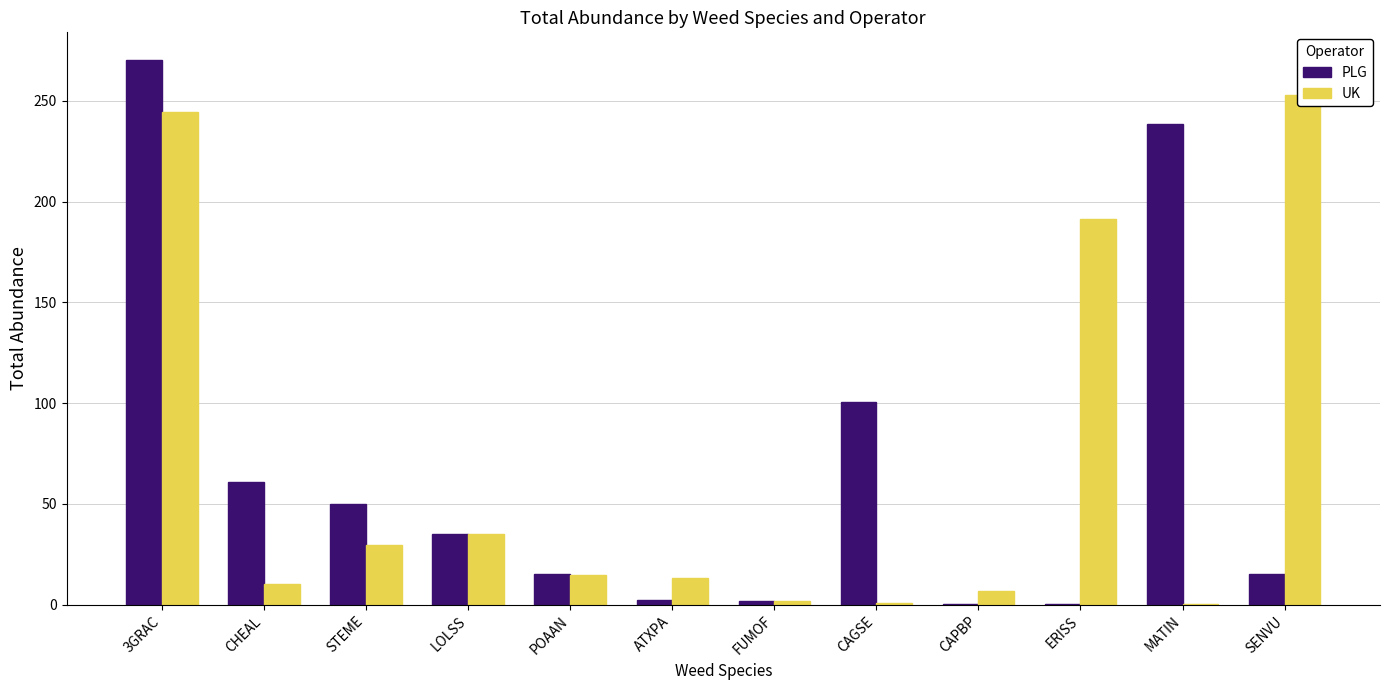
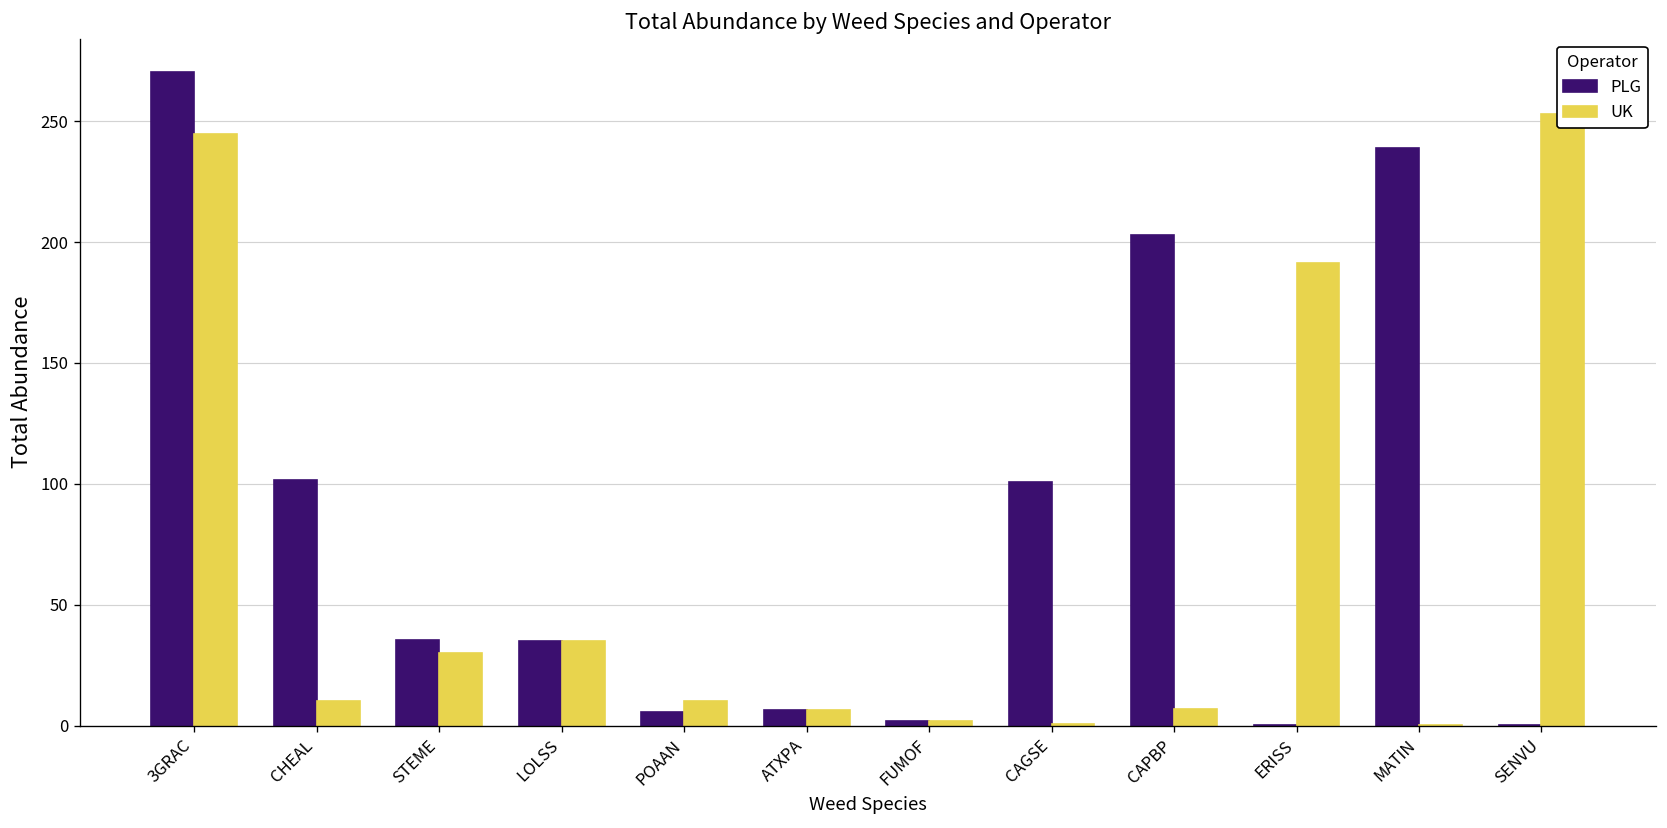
PLG, CHEAL: 61 -> 102
PLG, STEME: 50 -> 35
PLG, POAAN: 16 -> 6
UK, POAAN: 15 -> 10
PLG, ATXPA: 3 -> 7
UK, ATXPA: 14 -> 7
PLG, CAPBP: 0 -> 203
PLG, SENVU: 15 -> 0
